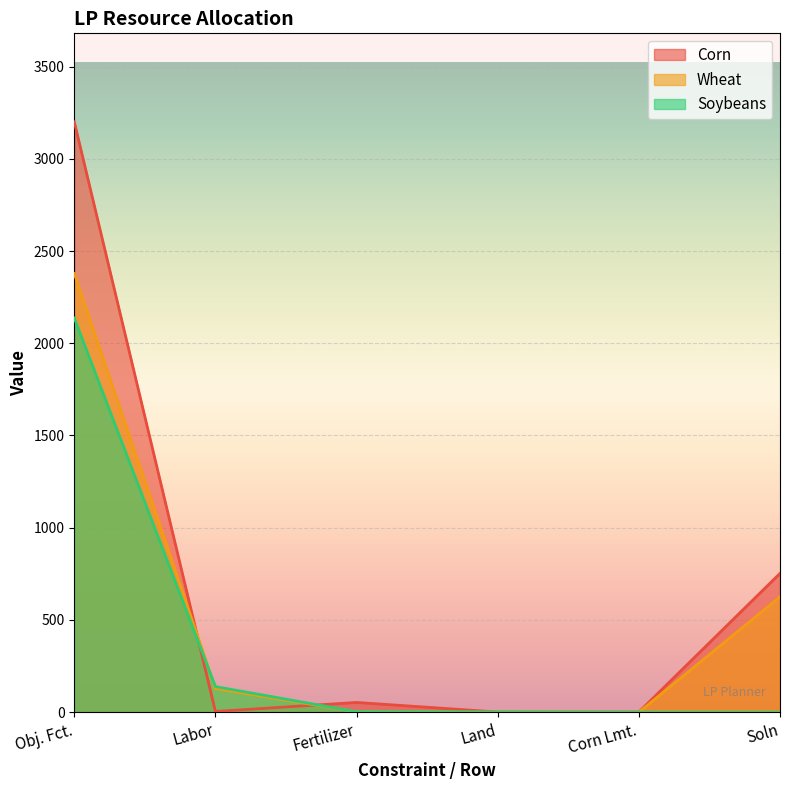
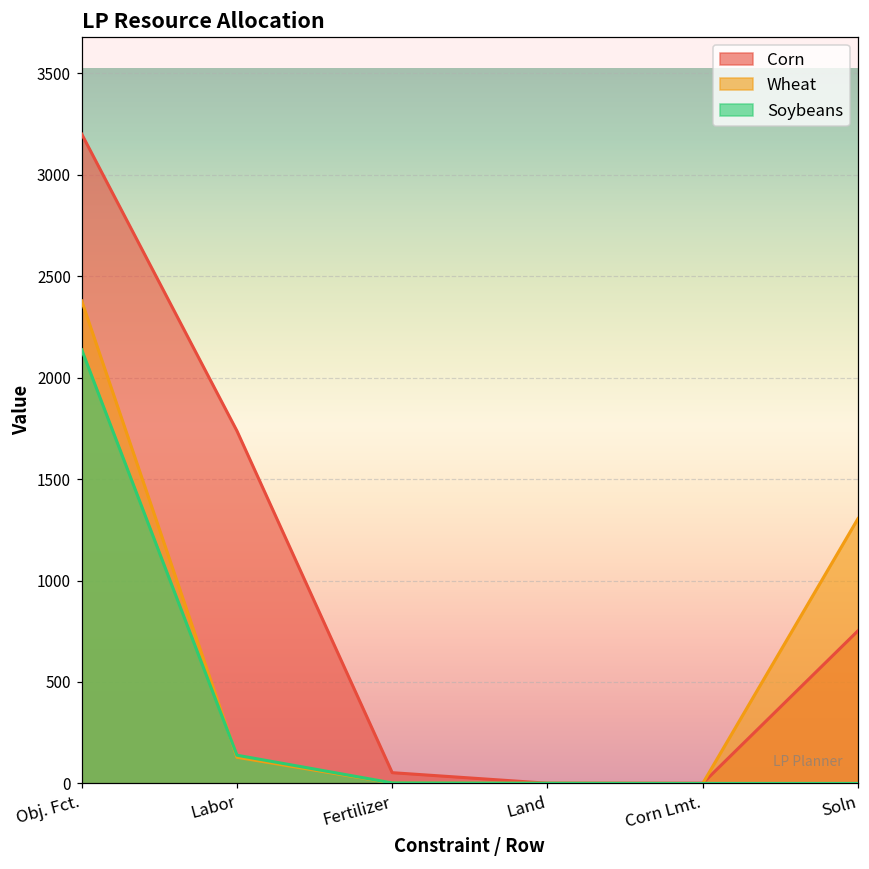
Corn, Labor: 0 -> 1740
Wheat, Soln: 630 -> 1310
